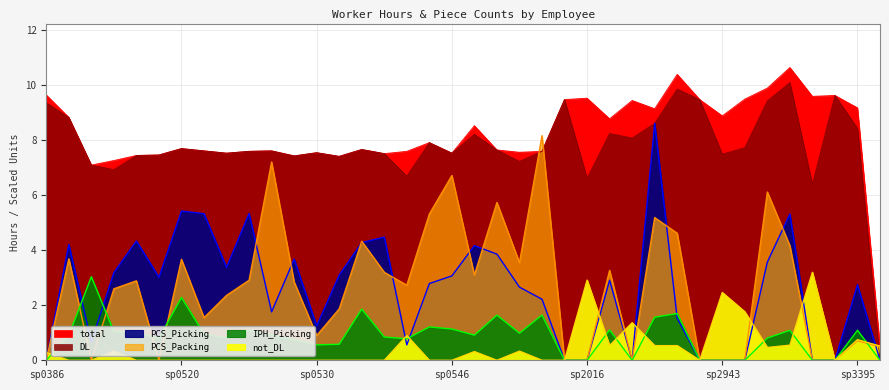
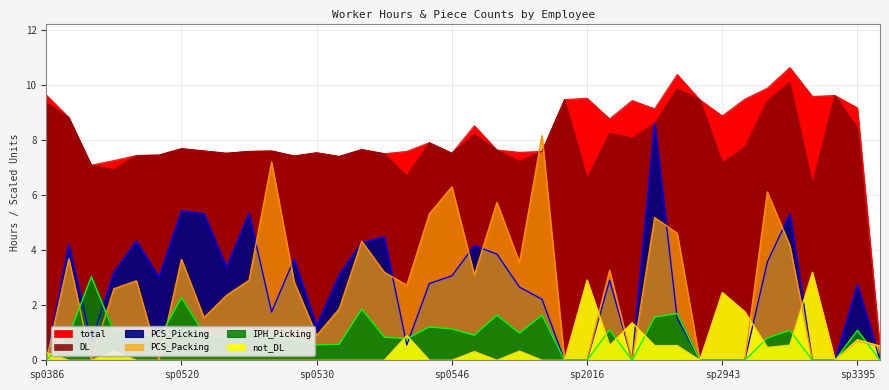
PCS_Packing, sp0546: 6.7 -> 6.3
DL, sp2943: 7.5 -> 7.2
